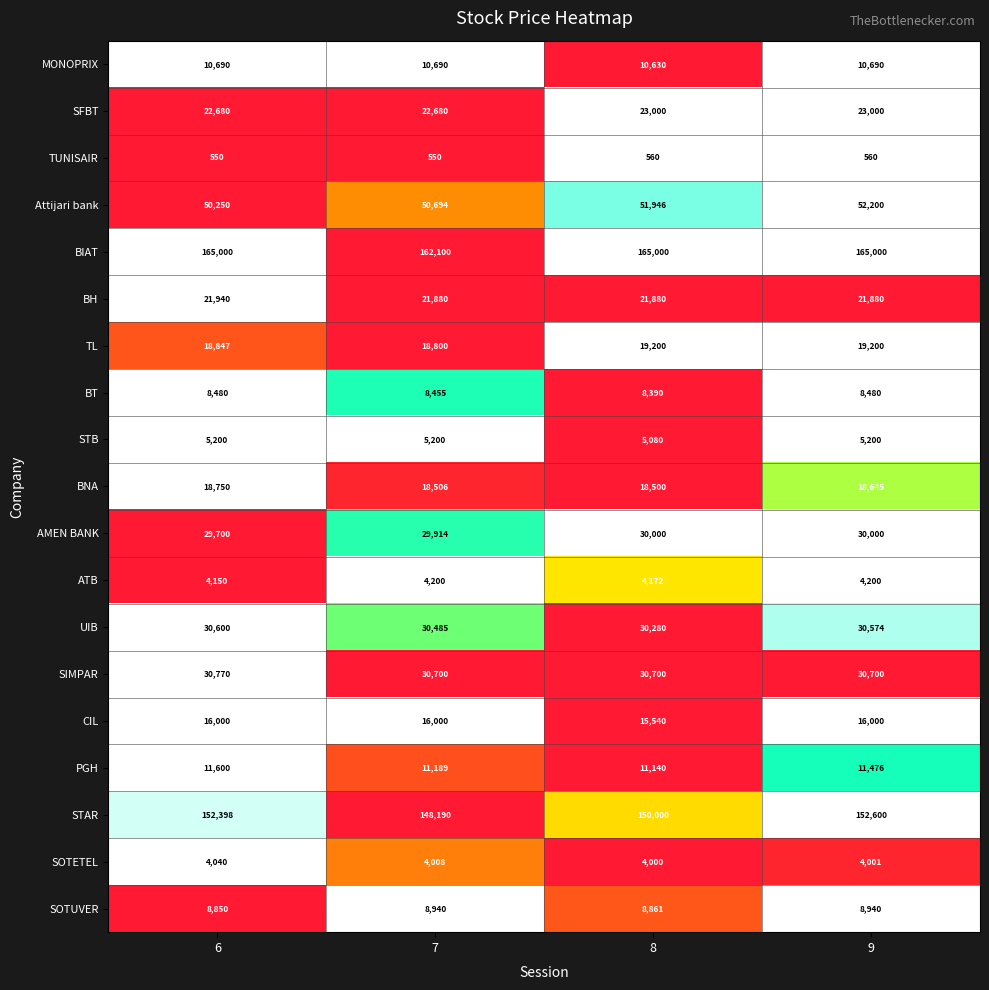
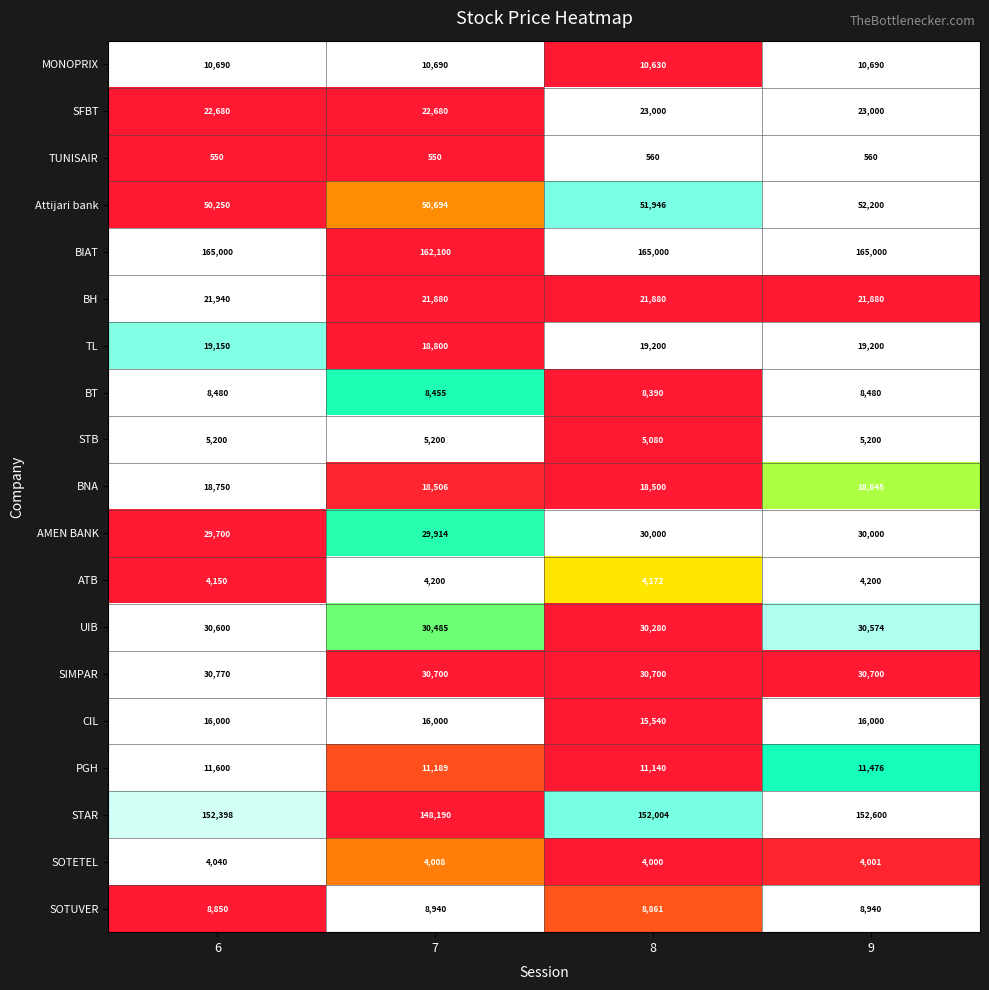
TL, 6: 18,847 -> 19,150
STAR, 8: 150,000 -> 152,004
